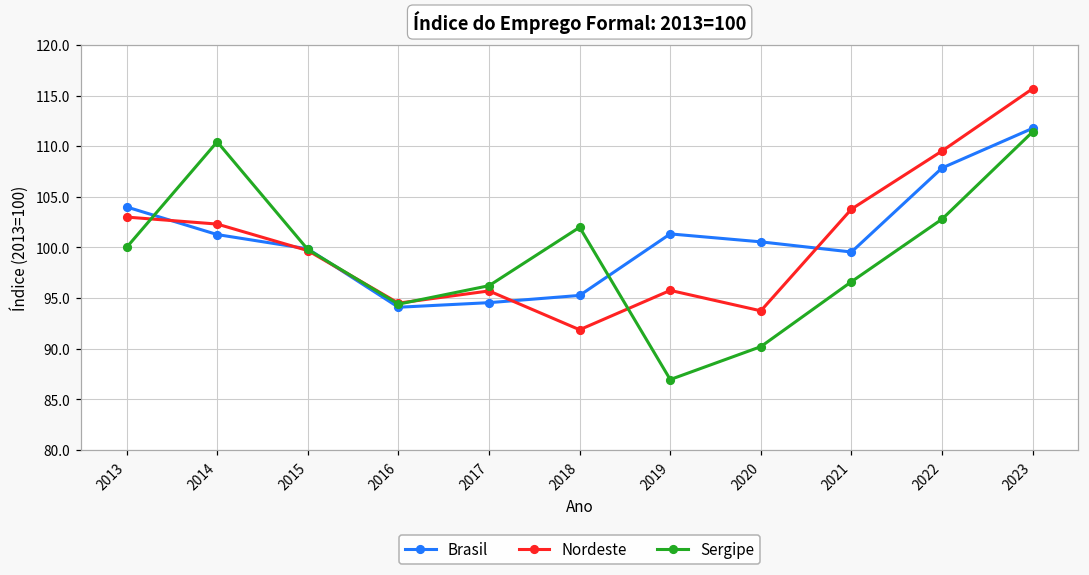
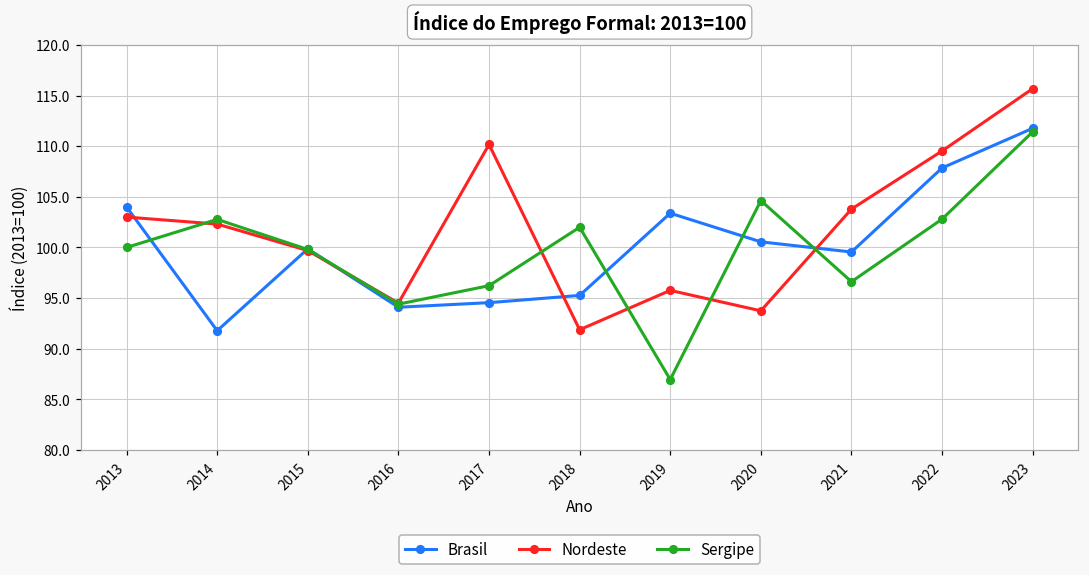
Brasil, 2014: 101 -> 92
Sergipe, 2014: 110 -> 103
Nordeste, 2017: 96 -> 110
Brasil, 2019: 101 -> 103
Sergipe, 2020: 90 -> 105
